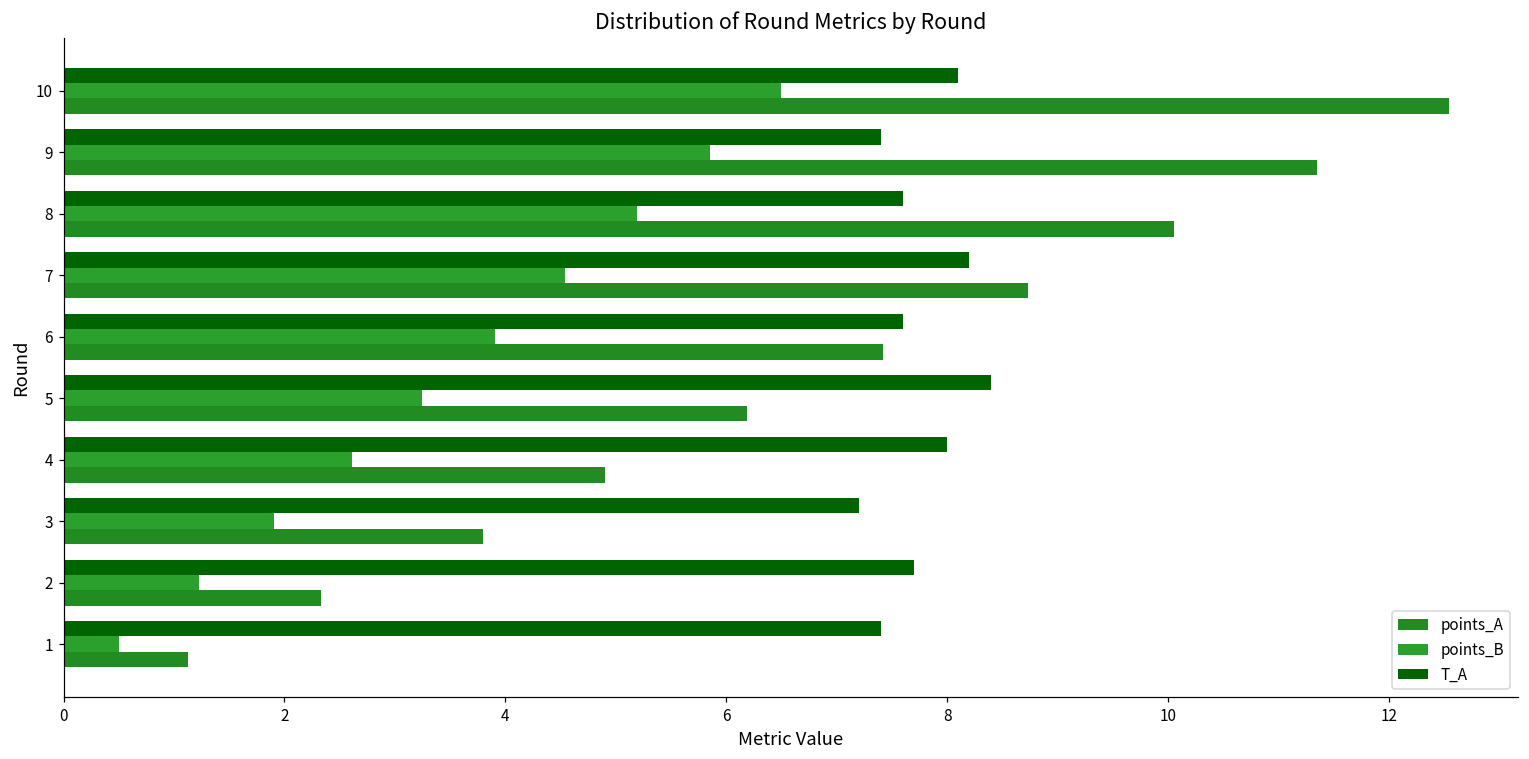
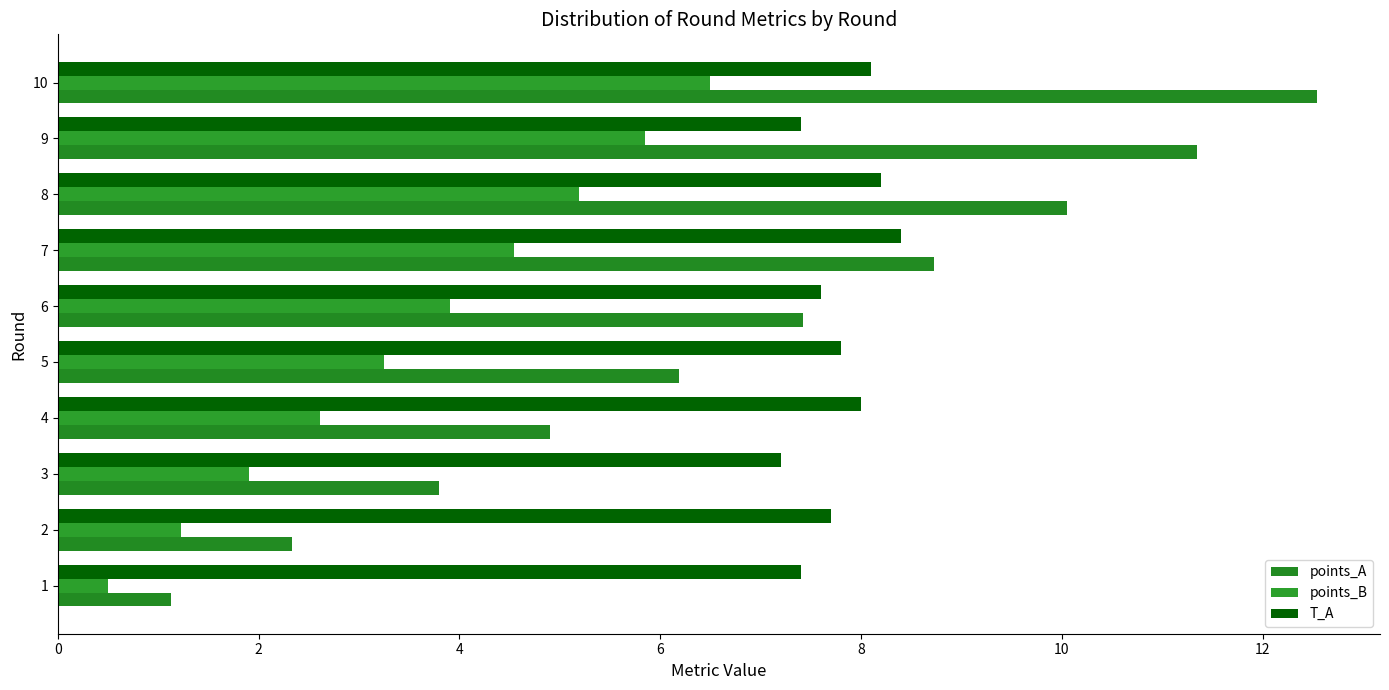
T_A, 8: 7.6 -> 8.2
T_A, 7: 8.2 -> 8.4
T_A, 5: 8.4 -> 7.8
